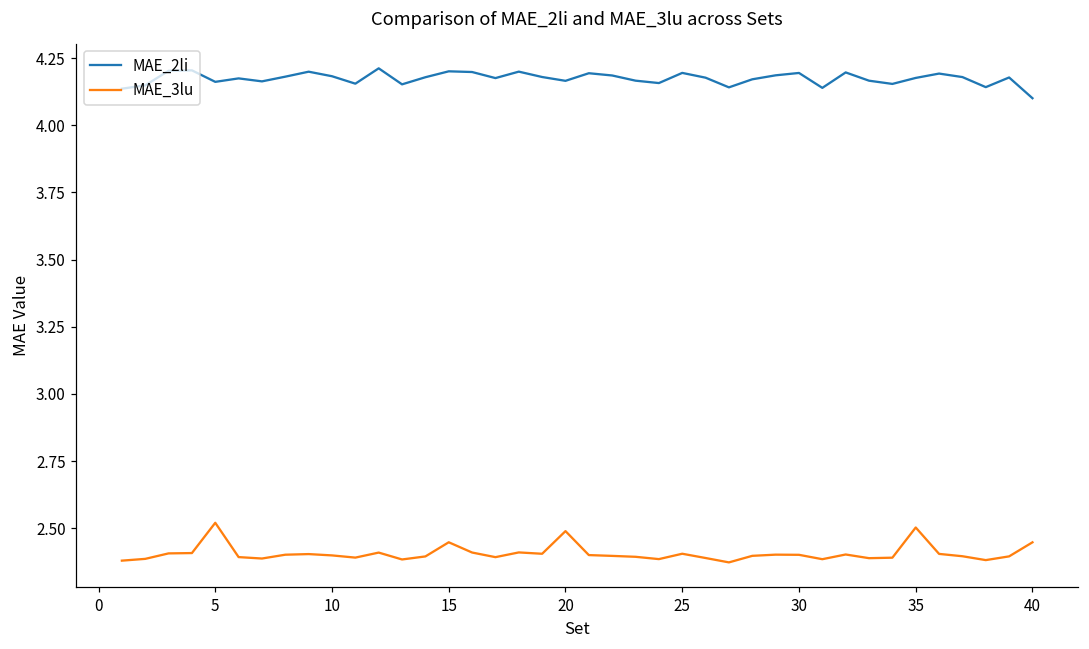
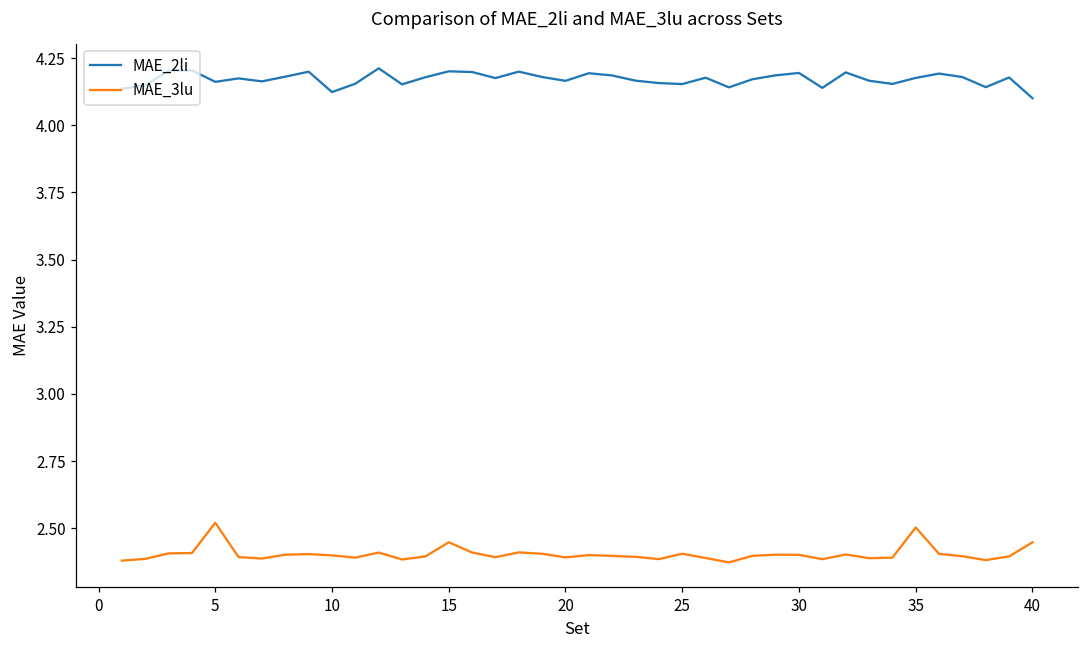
MAE_2li, 10: 4.18 -> 4.12
MAE_3lu, 20: 2.49 -> 2.39
MAE_2li, 25: 4.19 -> 4.15
